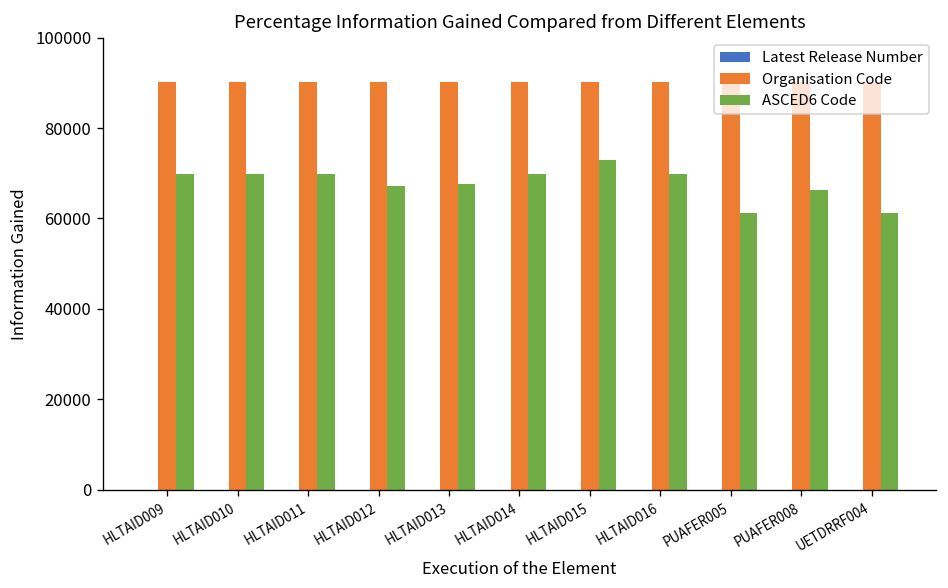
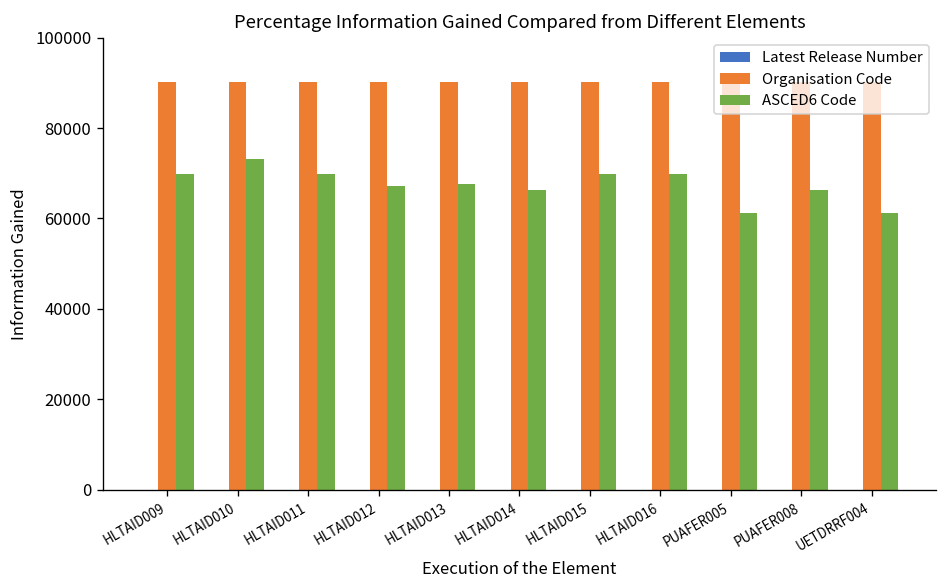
ASCED6 Code, HLTAID010: 70000 -> 73000
ASCED6 Code, HLTAID014: 70000 -> 66000
ASCED6 Code, HLTAID015: 73000 -> 70000
